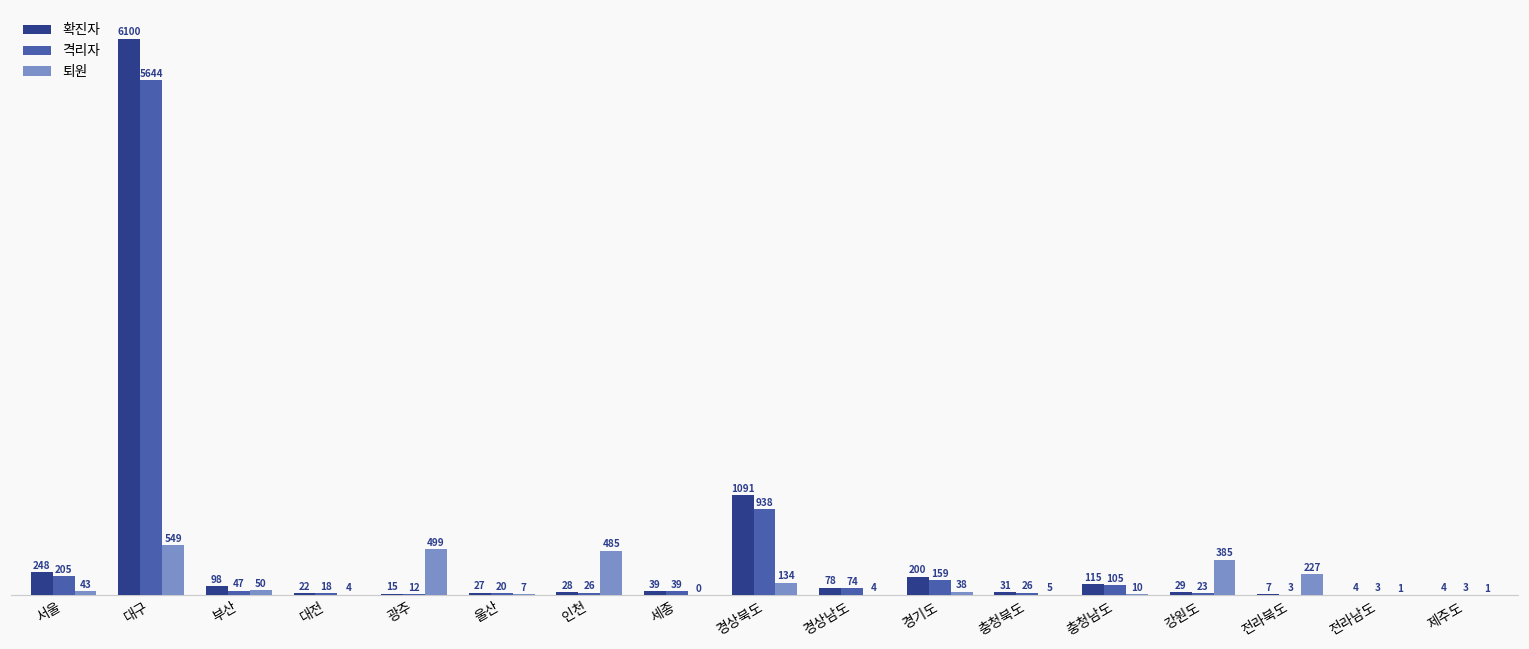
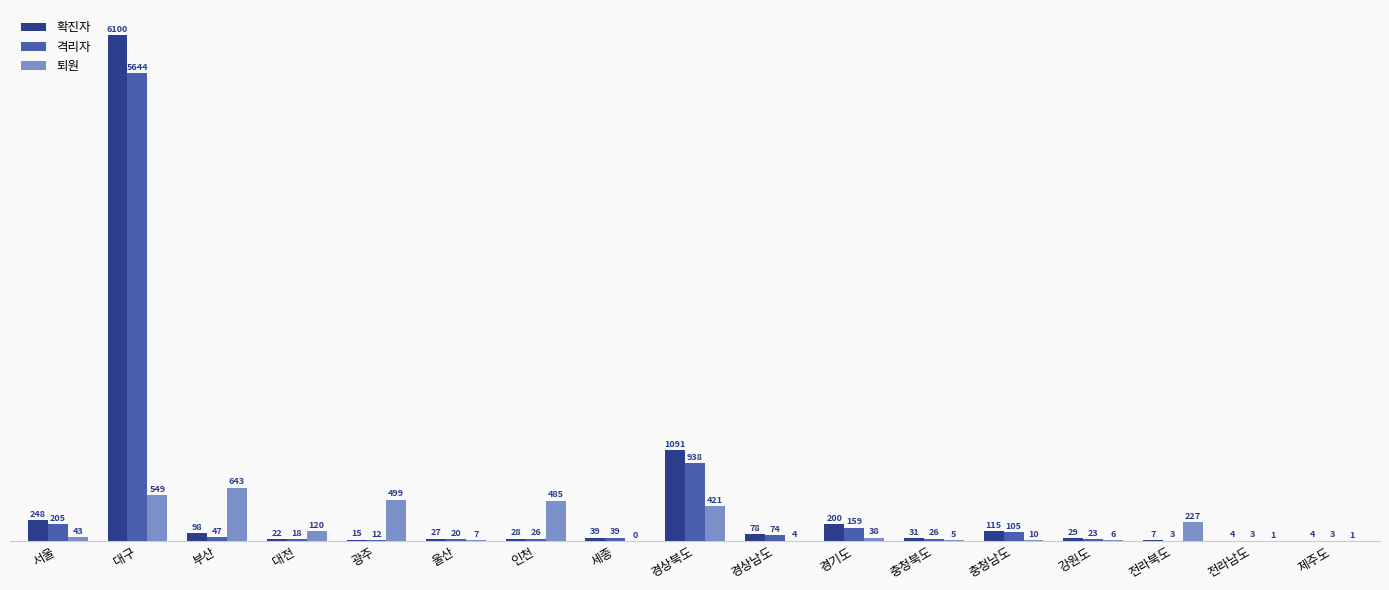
퇴원, 부산: 50 -> 643
퇴원, 대전: 4 -> 120
퇴원, 경상북도: 134 -> 421
퇴원, 강원도: 385 -> 6
